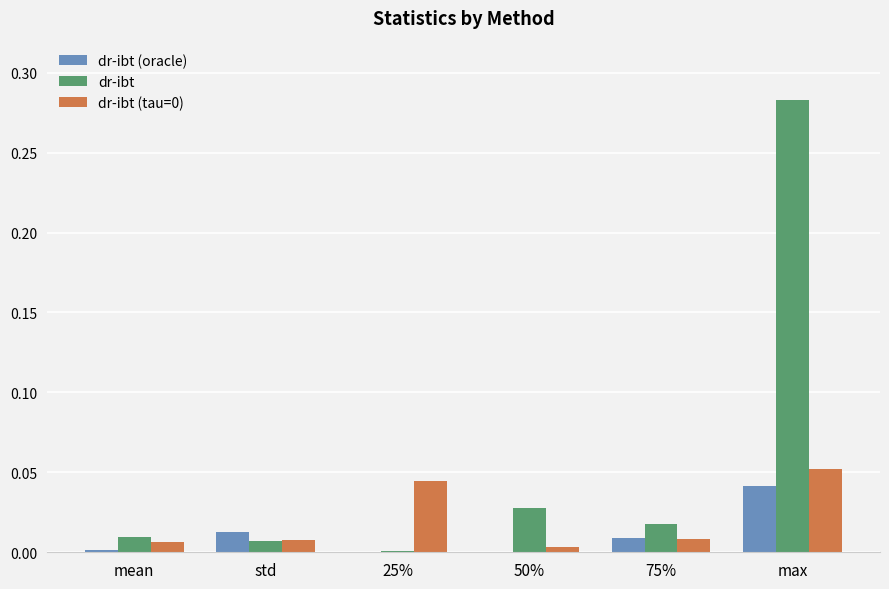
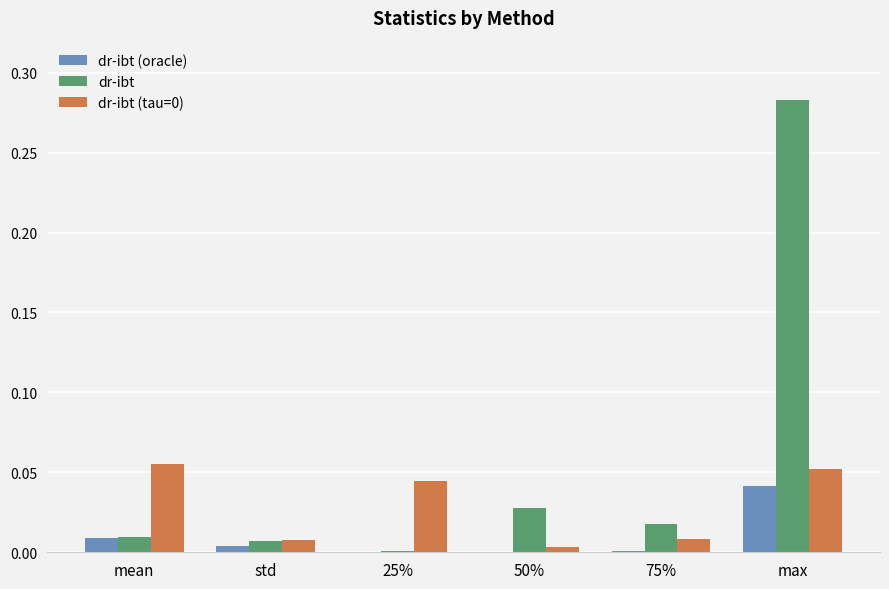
dr-ibt (oracle), mean: 0.001 -> 0.009
dr-ibt (tau=0), mean: 0.006 -> 0.055
dr-ibt (oracle), std: 0.013 -> 0.004
dr-ibt (oracle), 75%: 0.009 -> 0.001
